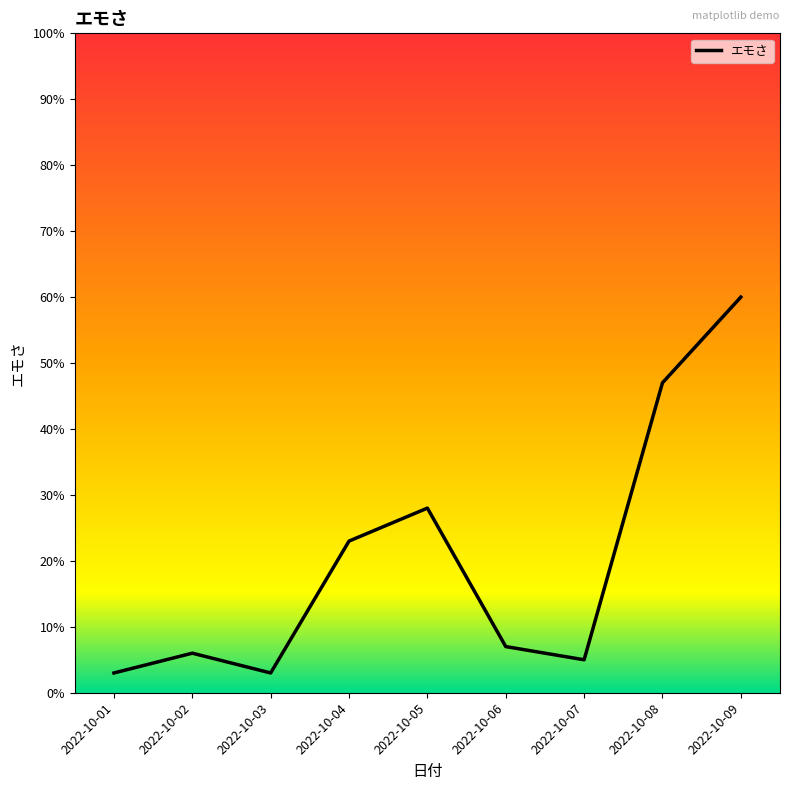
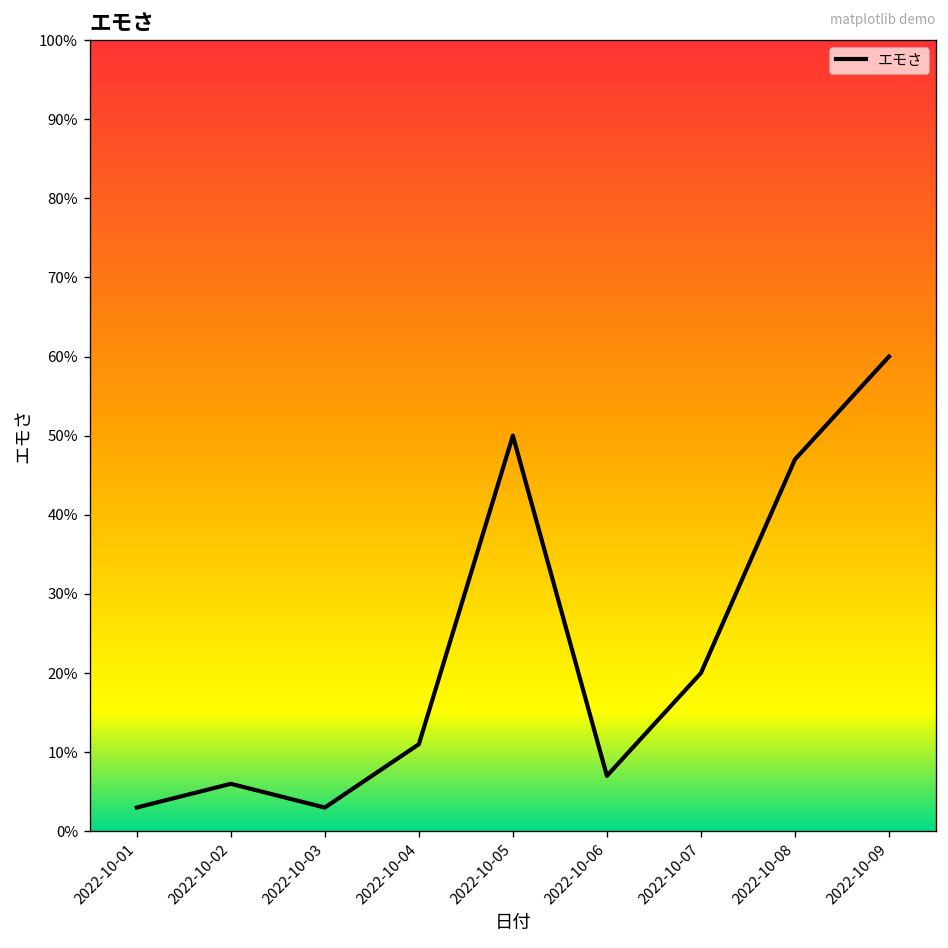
2022-10-04: 23% -> 11%
2022-10-05: 28% -> 50%
2022-10-07: 5% -> 20%
